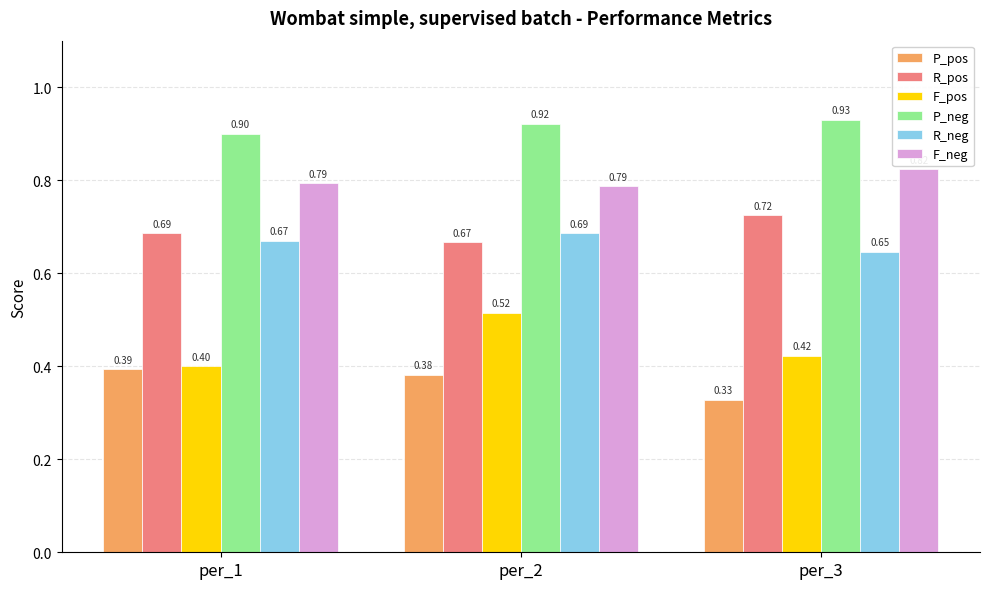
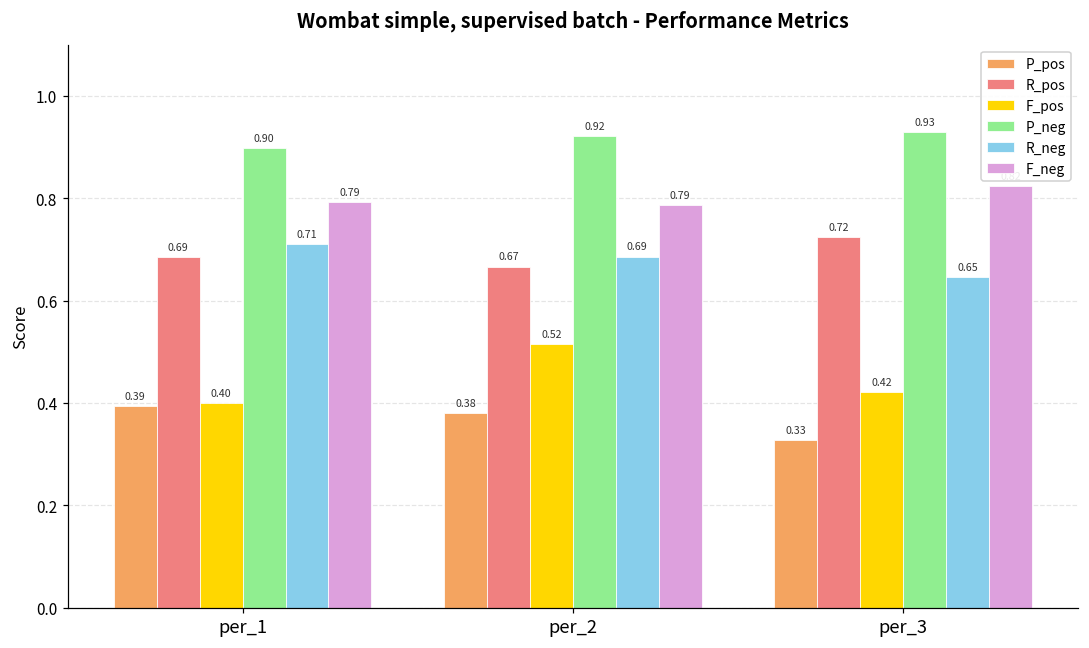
R_neg, per_1: 0.67 -> 0.71
